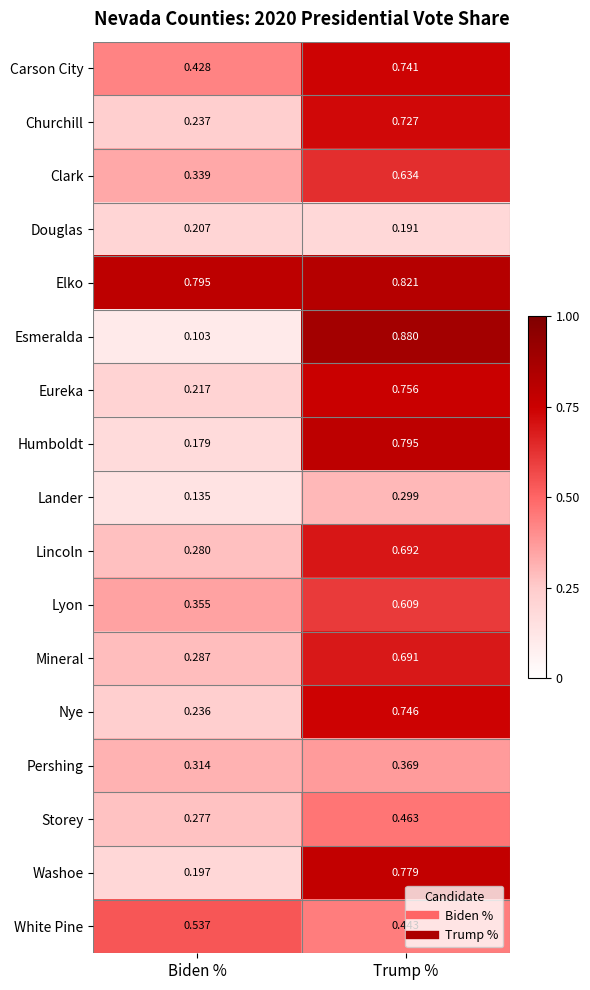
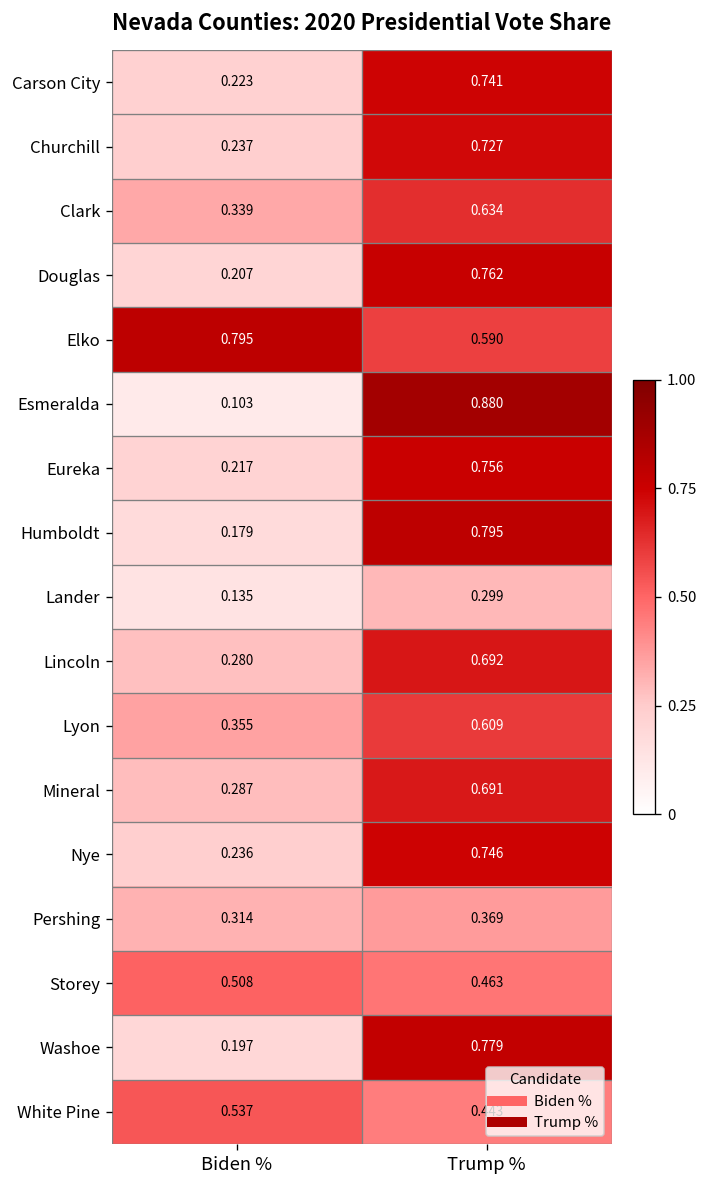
Carson City, Biden %: 0.428 -> 0.223
Douglas, Trump %: 0.191 -> 0.762
Elko, Trump %: 0.821 -> 0.590
Storey, Biden %: 0.277 -> 0.508
